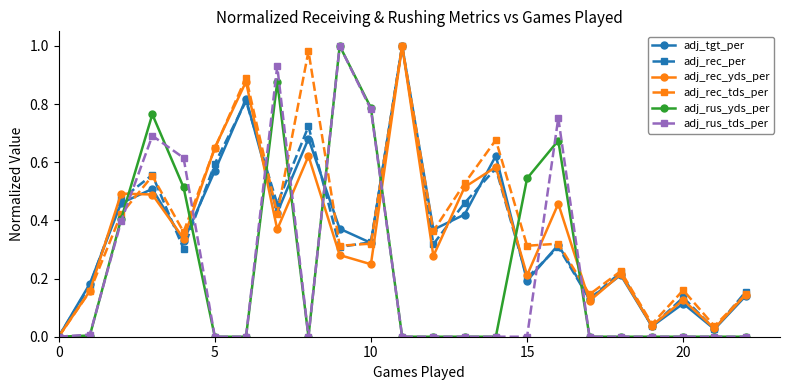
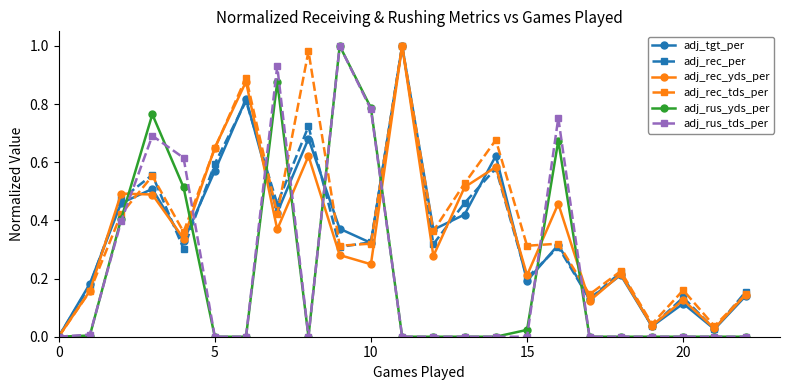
adj_rus_yds_per, 15: 0.54 -> 0.02
